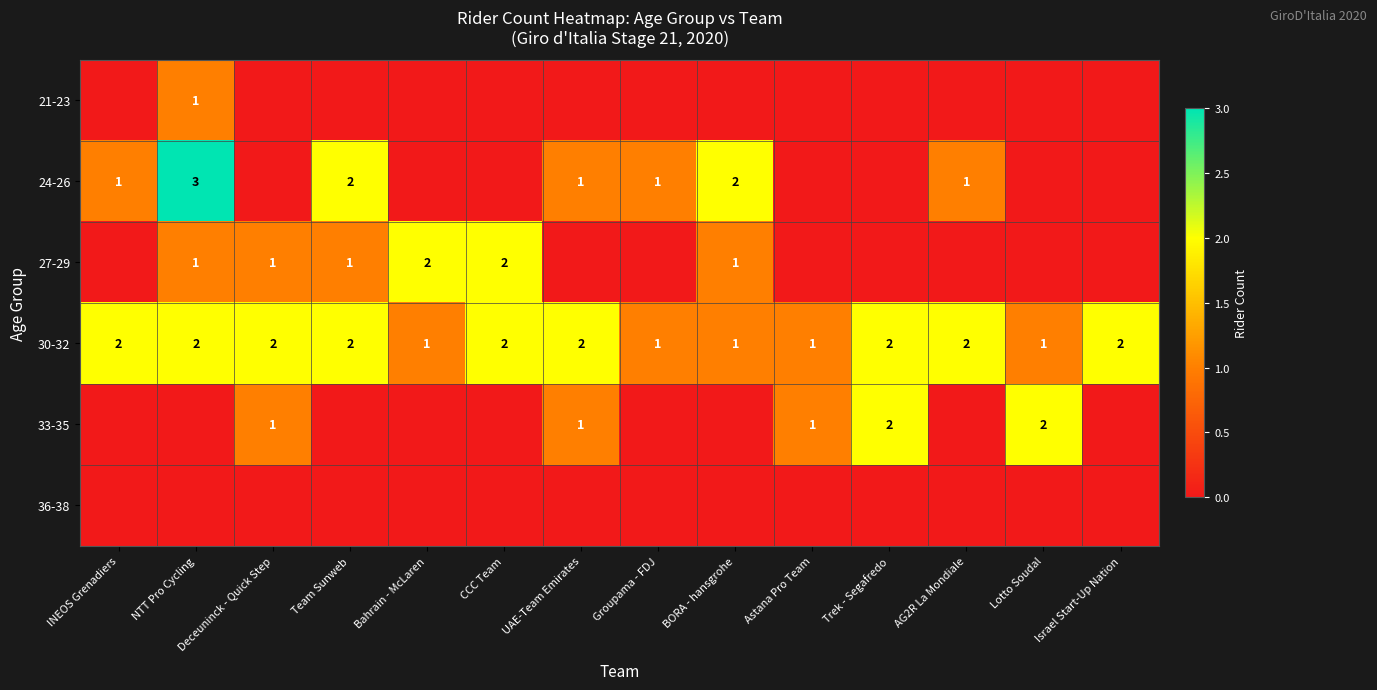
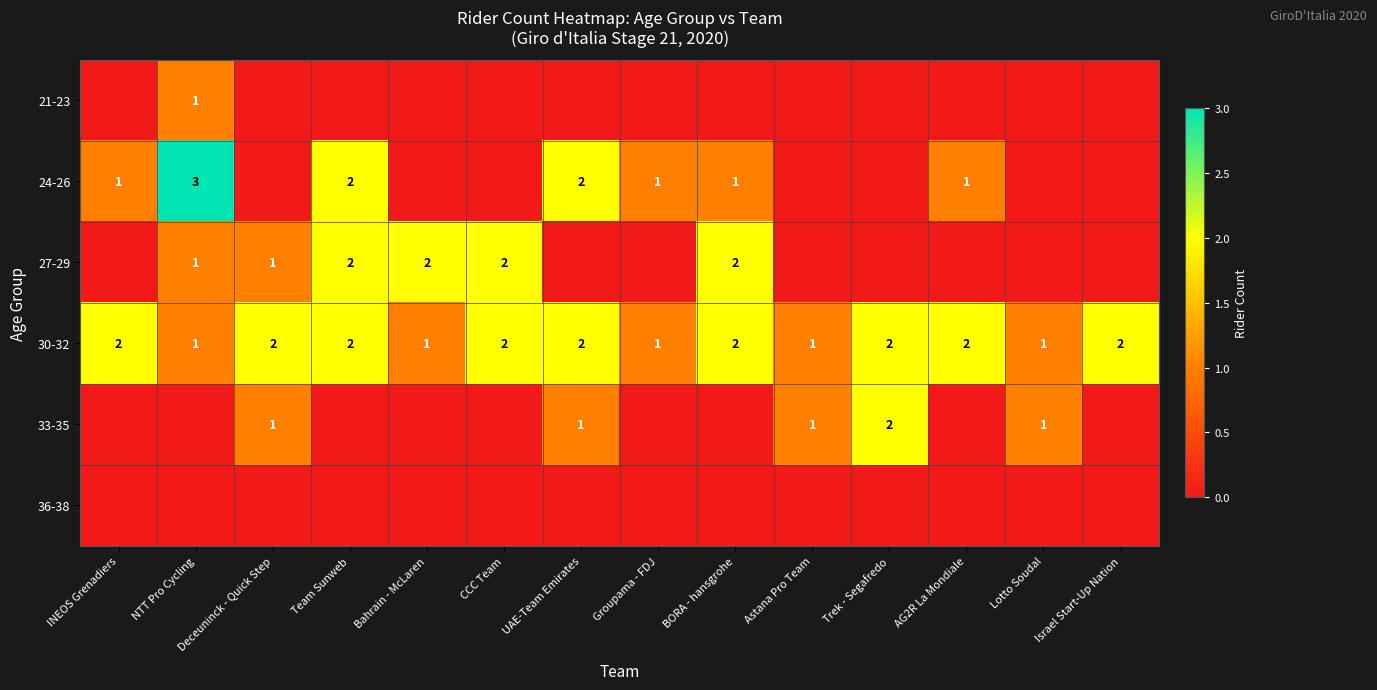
24-26, UAE-Team Emirates: 1 -> 2
24-26, BORA - hansgrohe: 2 -> 1
27-29, Team Sunweb: 1 -> 2
27-29, BORA - hansgrohe: 1 -> 2
30-32, NTT Pro Cycling: 2 -> 1
30-32, BORA - hansgrohe: 1 -> 2
33-35, Lotto Soudal: 2 -> 1
